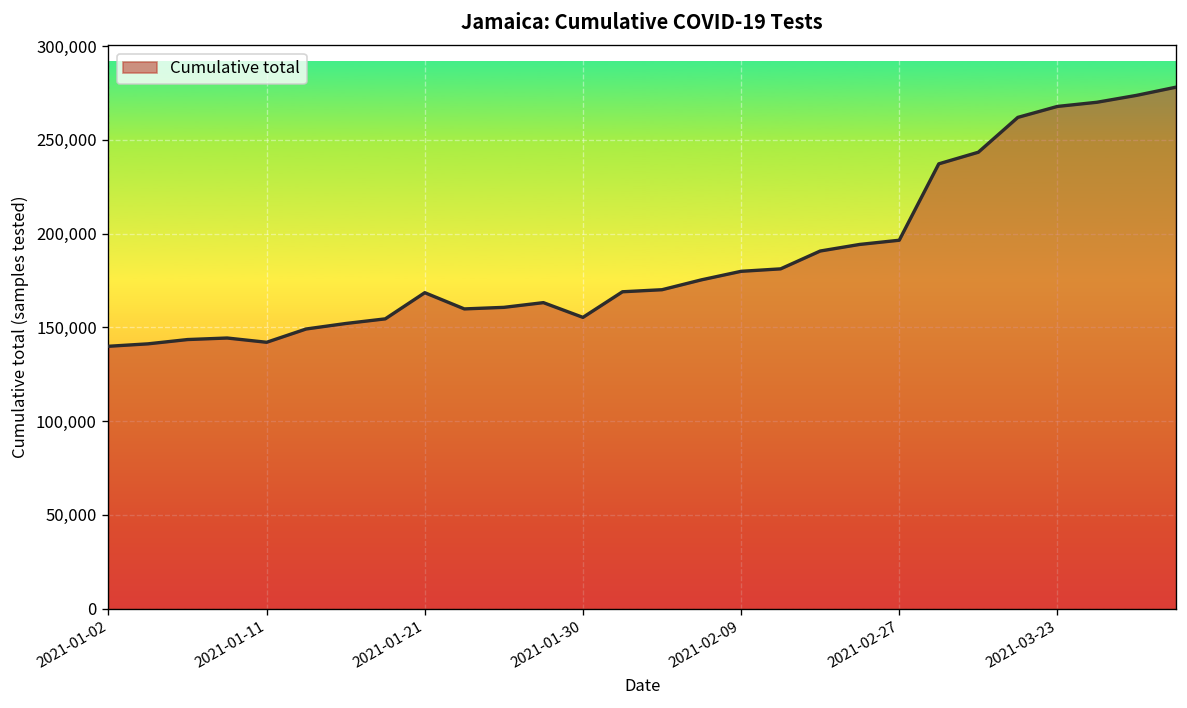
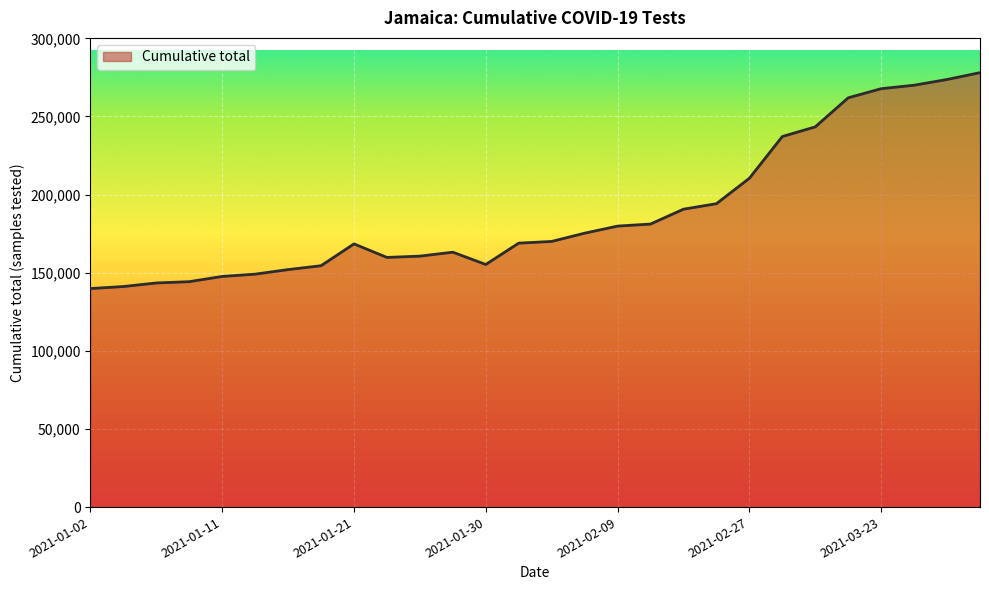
2021-01-11: 142,000 -> 148,000
2021-02-27: 196,000 -> 210,000
